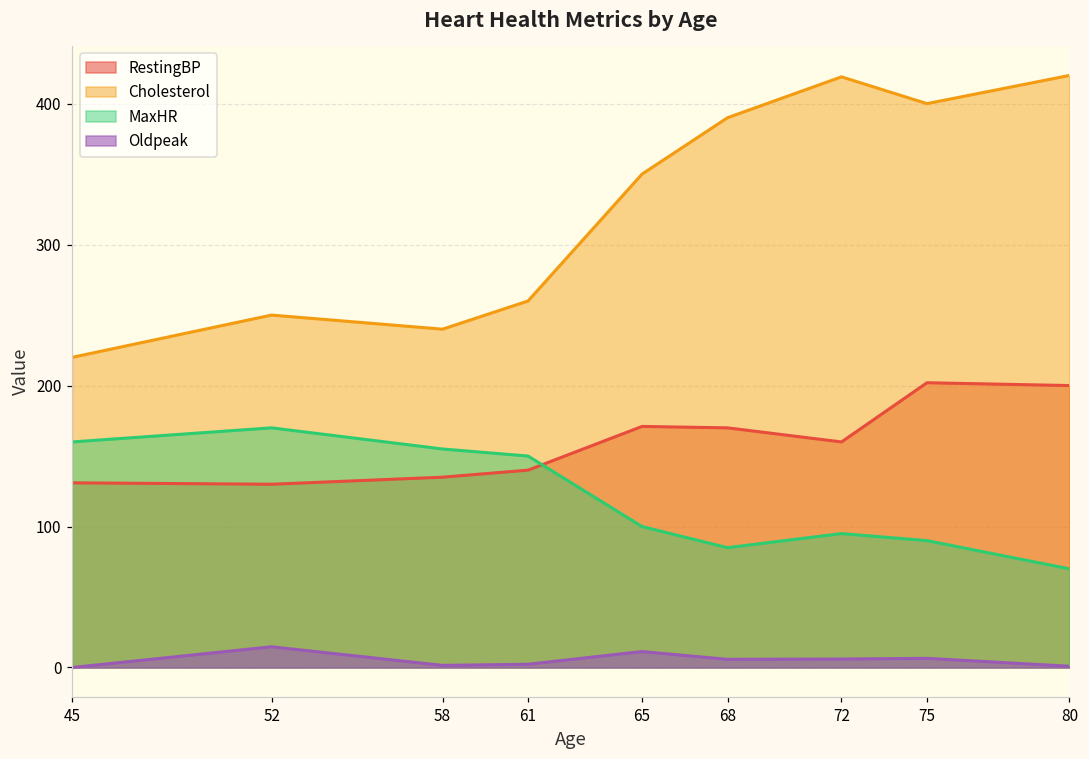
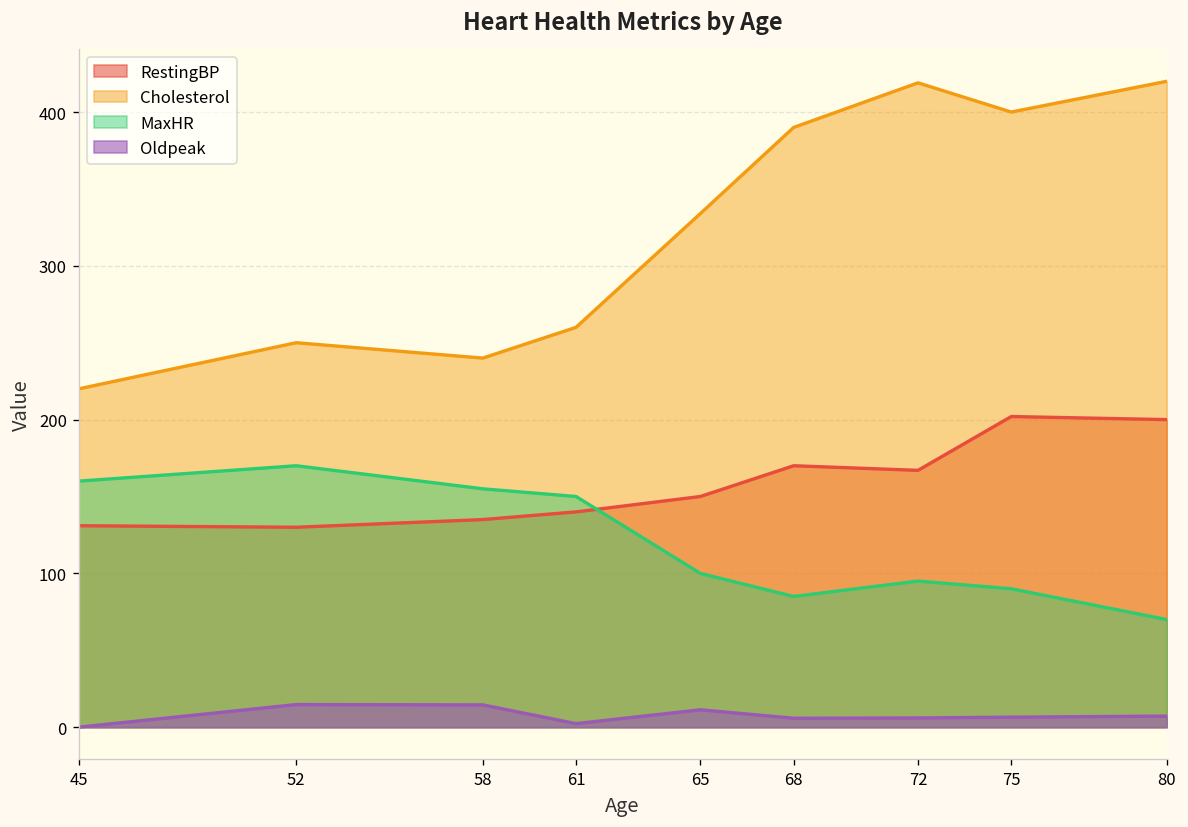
Oldpeak, 58: 2 -> 15
RestingBP, 65: 171 -> 150
Cholesterol, 65: 350 -> 334
RestingBP, 72: 160 -> 167
Oldpeak, 80: 1 -> 7
